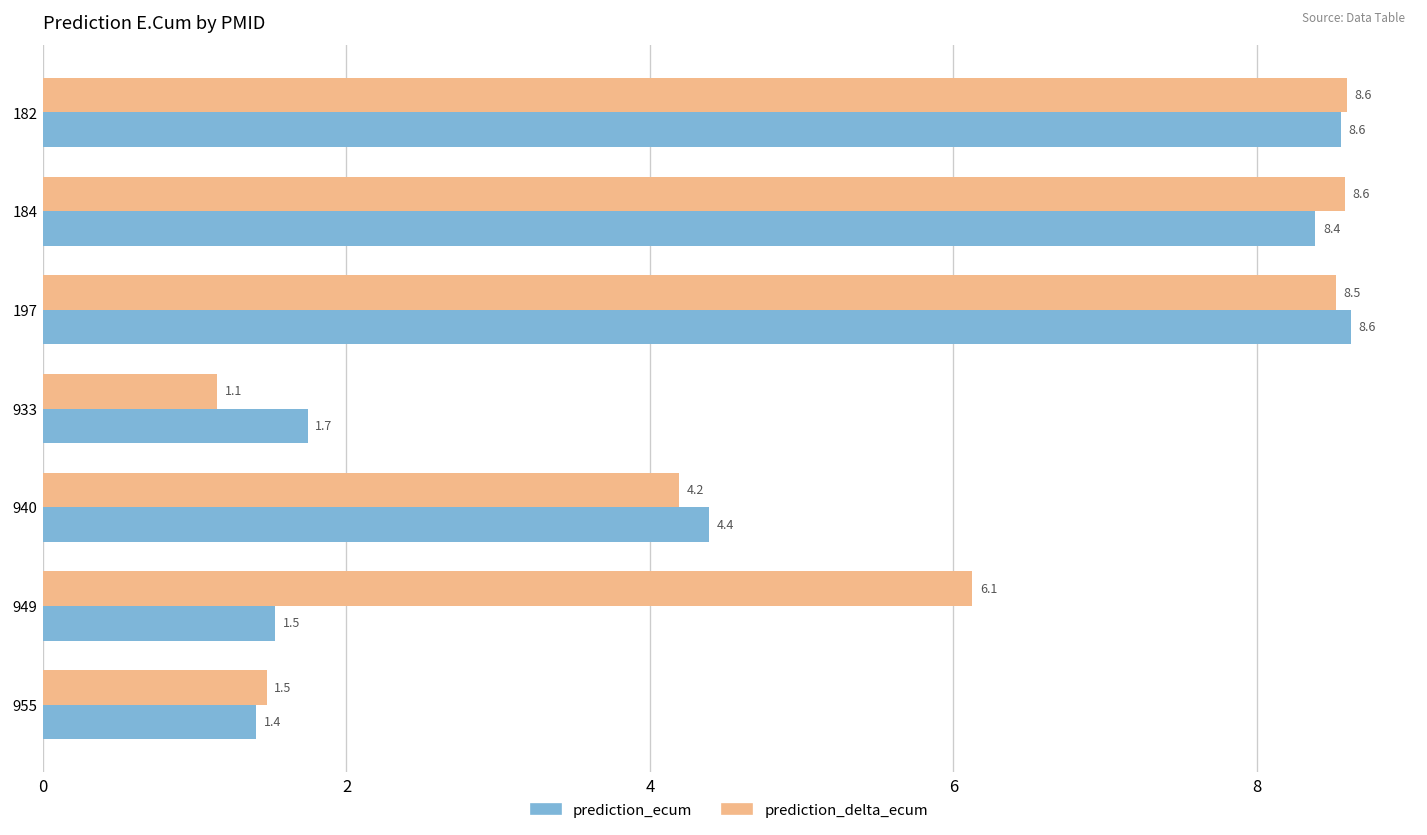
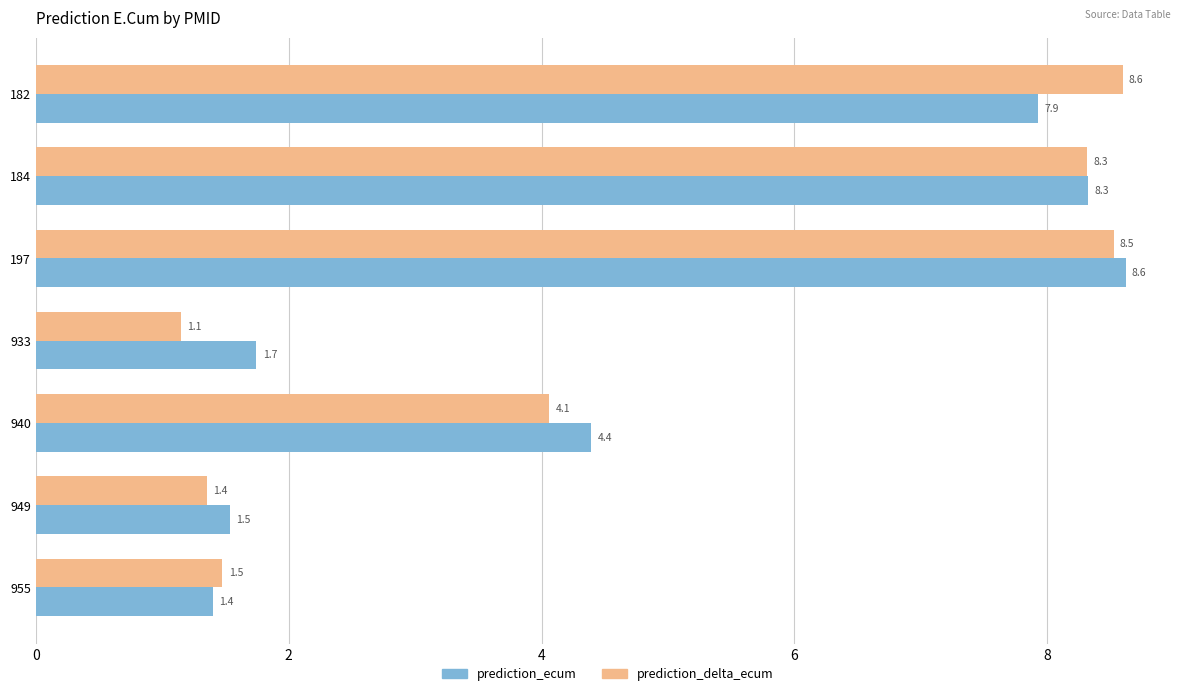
prediction_ecum, 182: 8.6 -> 7.9
prediction_delta_ecum, 184: 8.6 -> 8.3
prediction_ecum, 184: 8.4 -> 8.3
prediction_delta_ecum, 940: 4.2 -> 4.1
prediction_delta_ecum, 949: 6.1 -> 1.4
